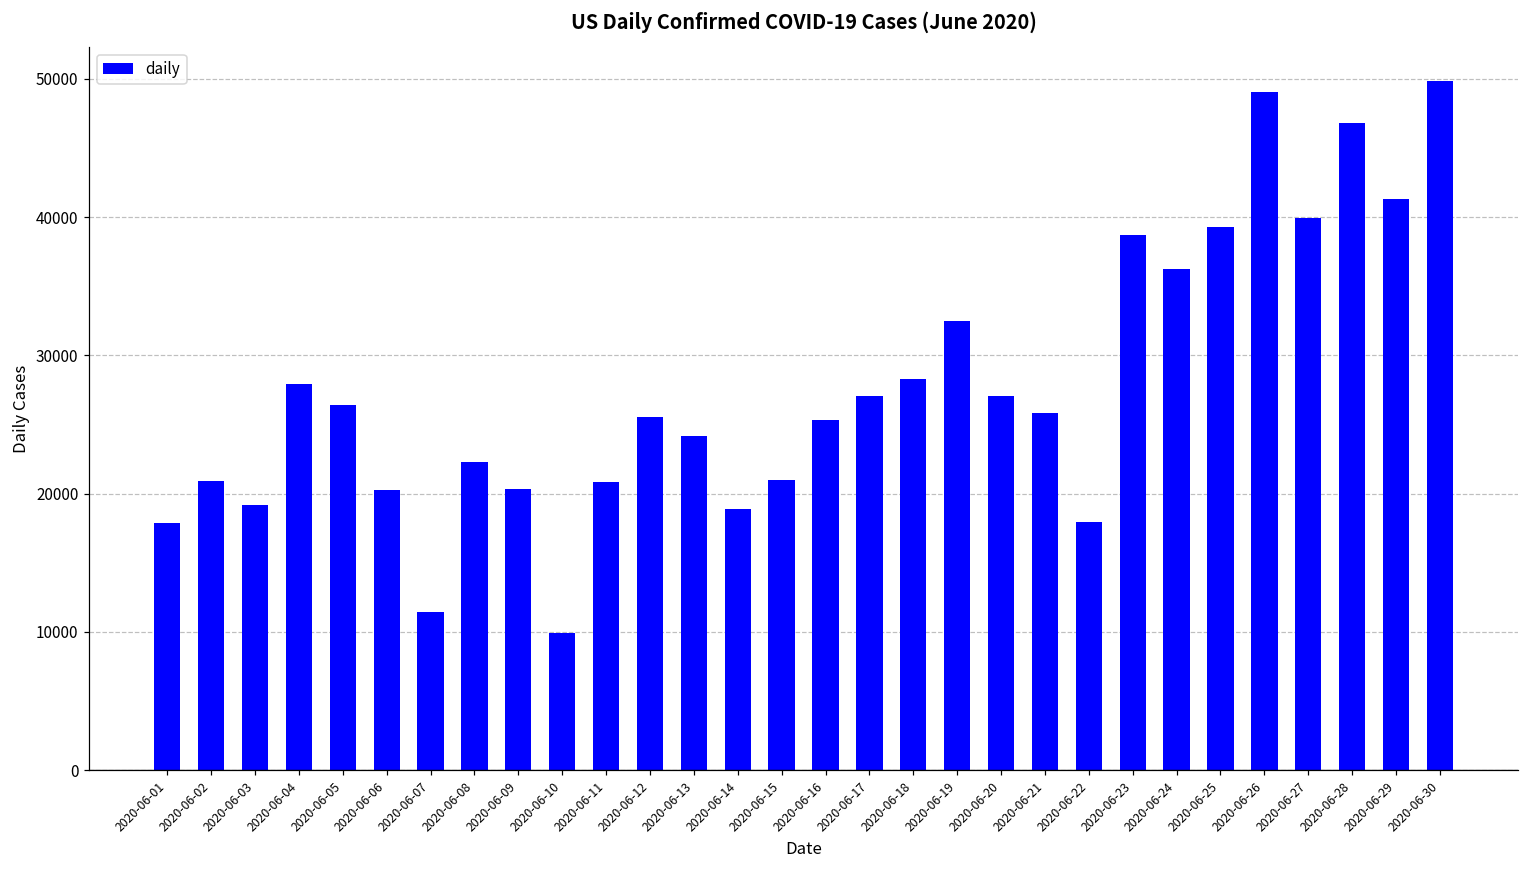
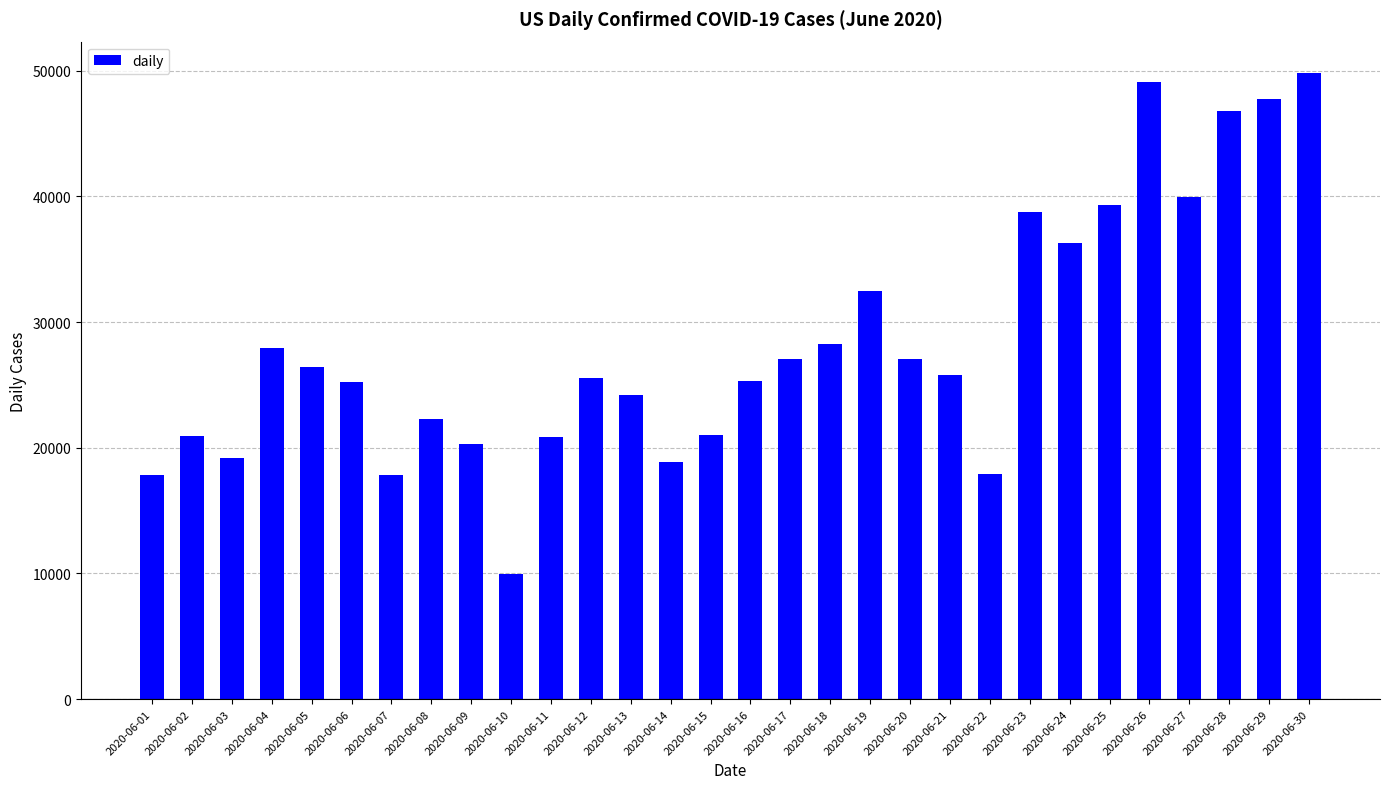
2020-06-06: 20300 -> 25200
2020-06-07: 11500 -> 17800
2020-06-29: 41300 -> 47700
